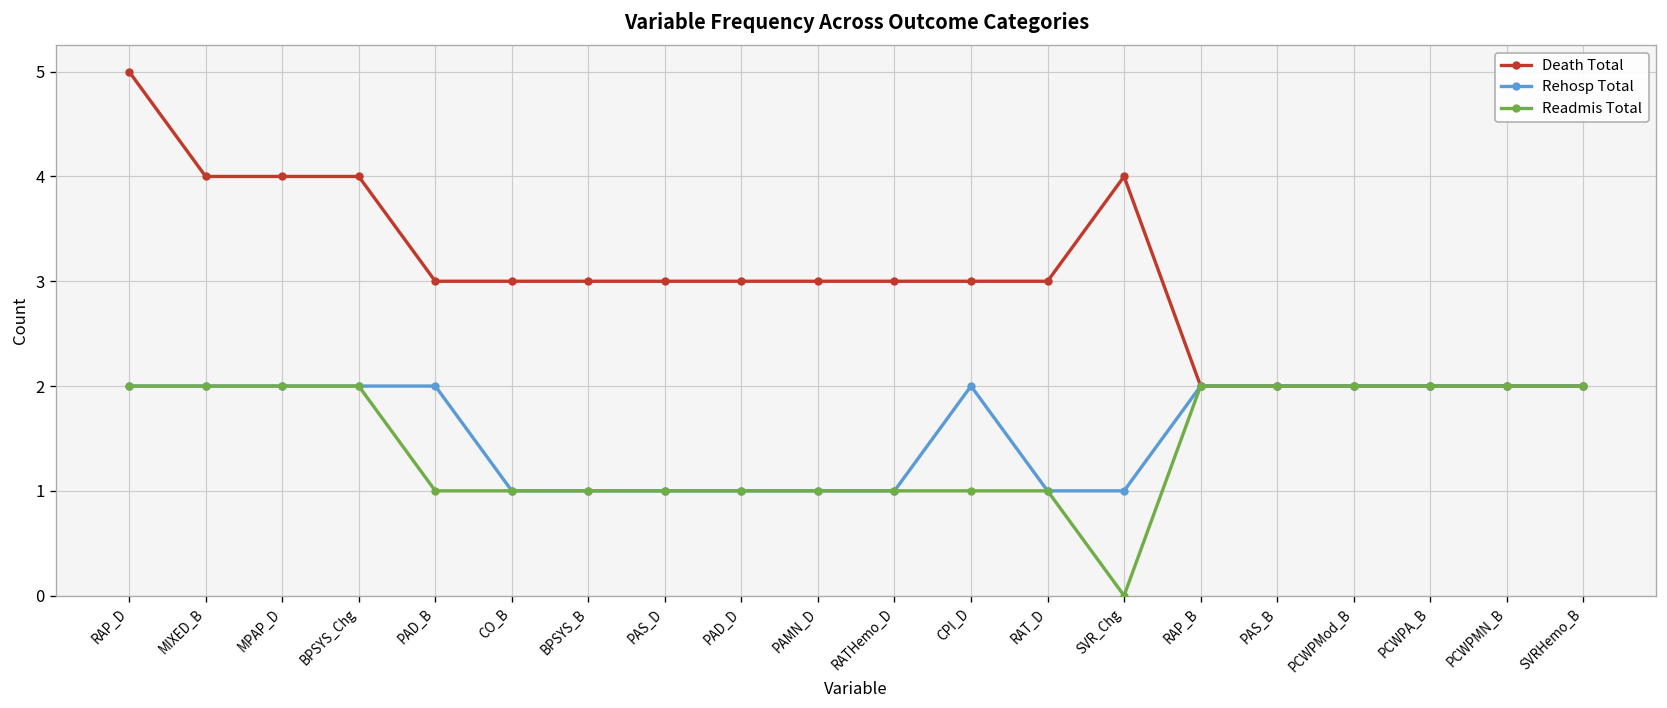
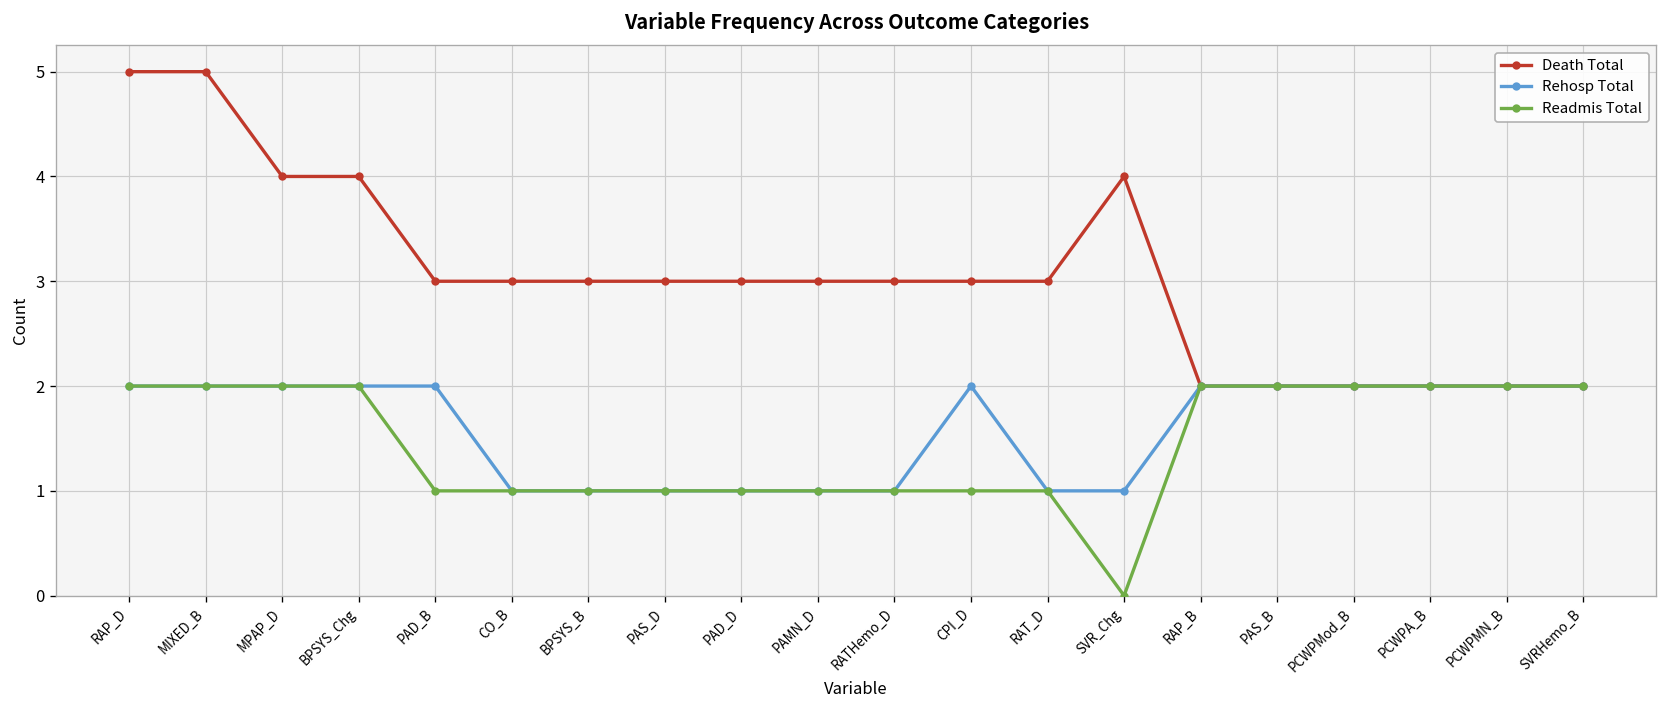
Death Total, MIXED_B: 4 -> 5
